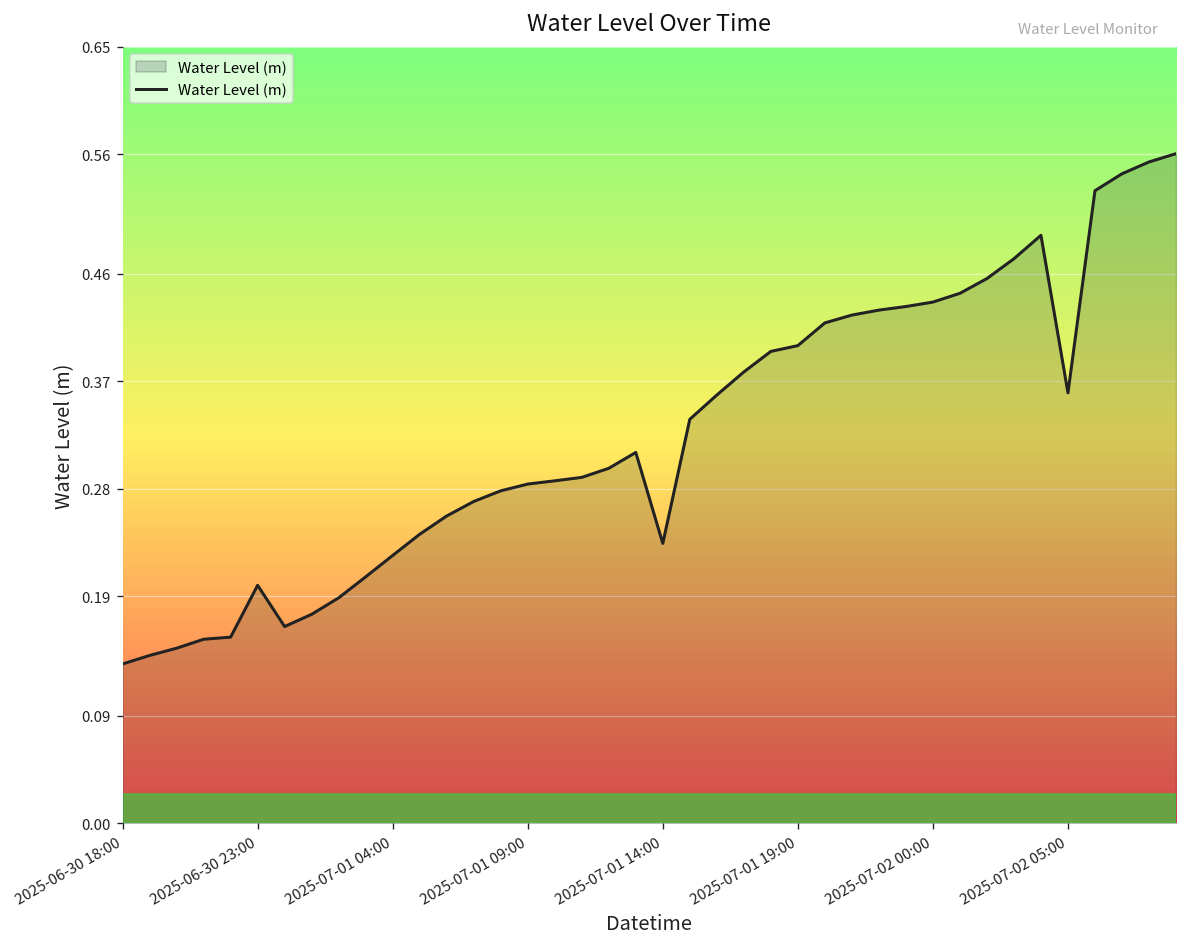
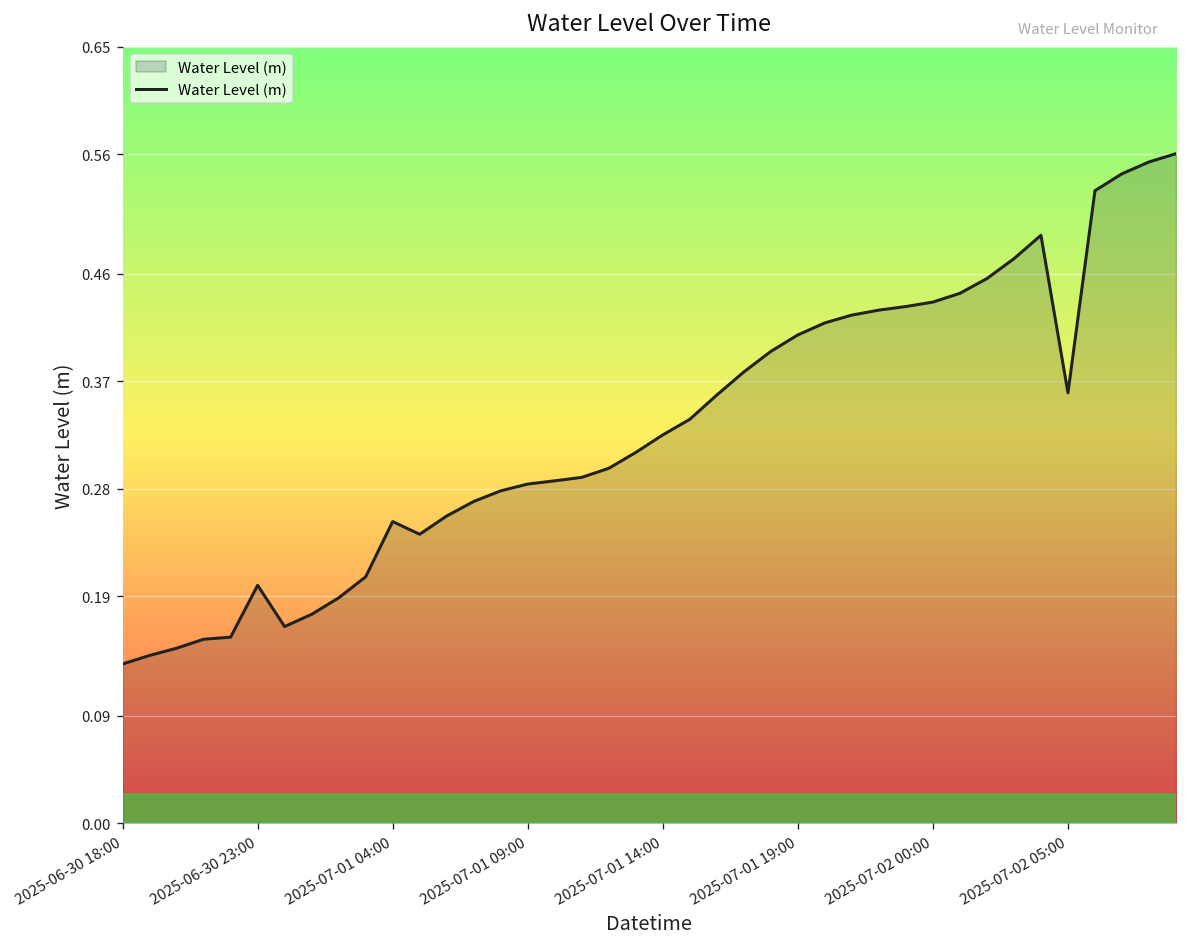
2025-07-01 04:00: 0.22 -> 0.25
2025-07-01 14:00: 0.23 -> 0.33
2025-07-01 19:00: 0.40 -> 0.41
